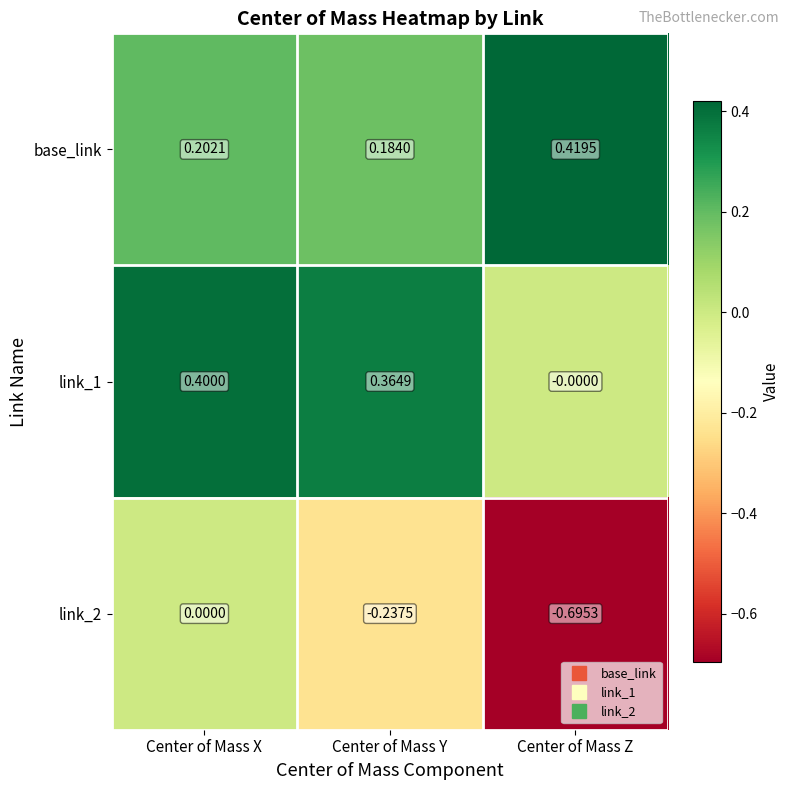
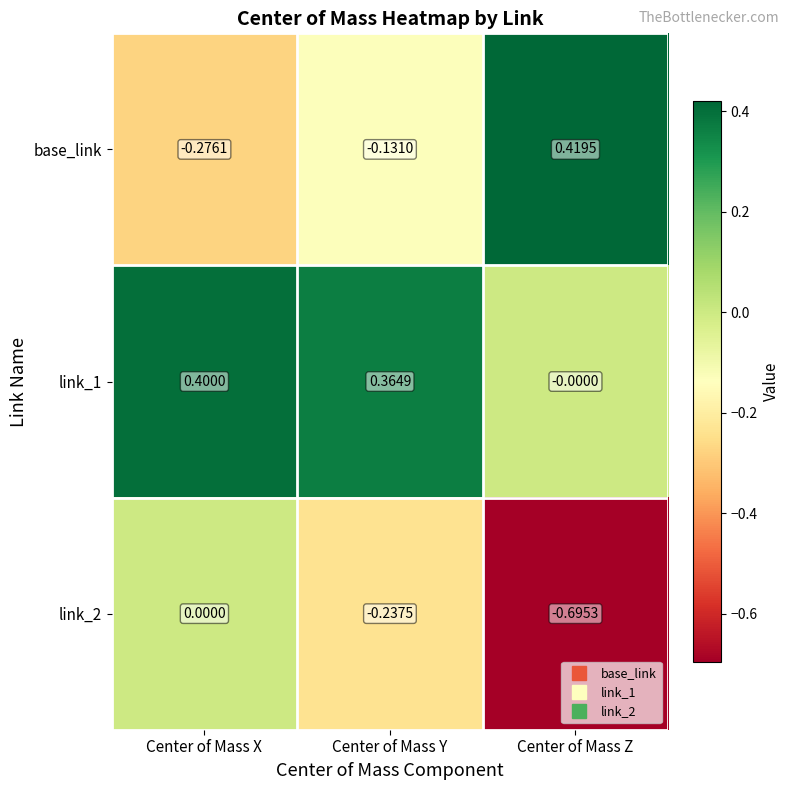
base_link, Center of Mass X: 0.2021 -> -0.2761
base_link, Center of Mass Y: 0.1840 -> -0.1310
